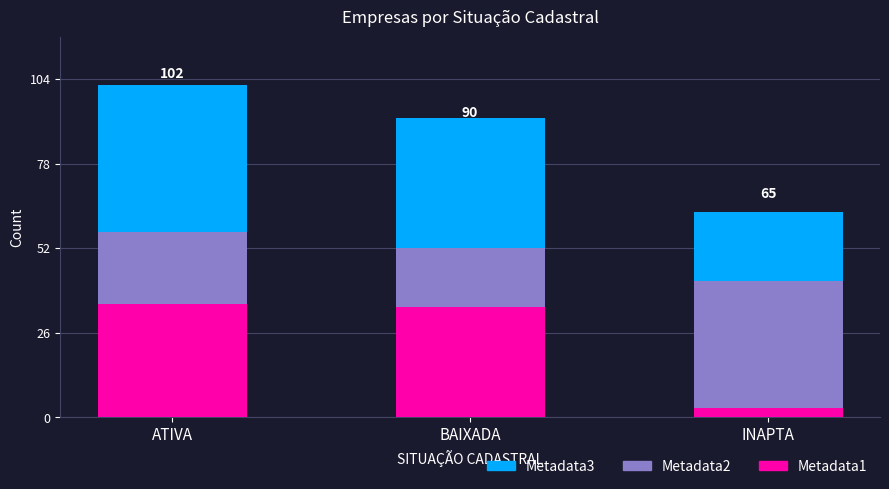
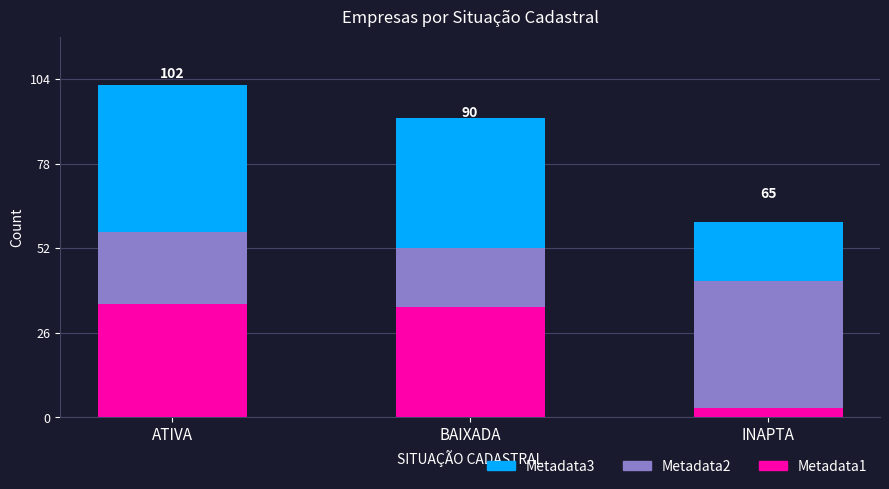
Metadata3, INAPTA: 21 -> 18
